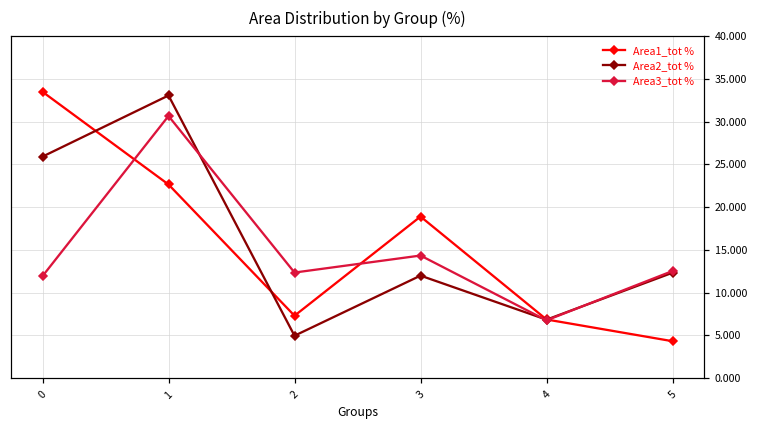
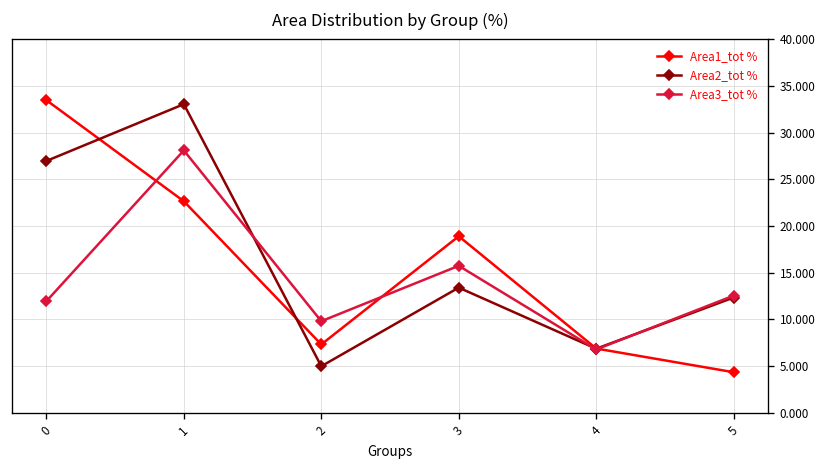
Area2_tot %, 0: 26 -> 27
Area3_tot %, 1: 31 -> 28
Area3_tot %, 2: 12 -> 10
Area2_tot %, 3: 12 -> 13
Area3_tot %, 3: 14 -> 16
